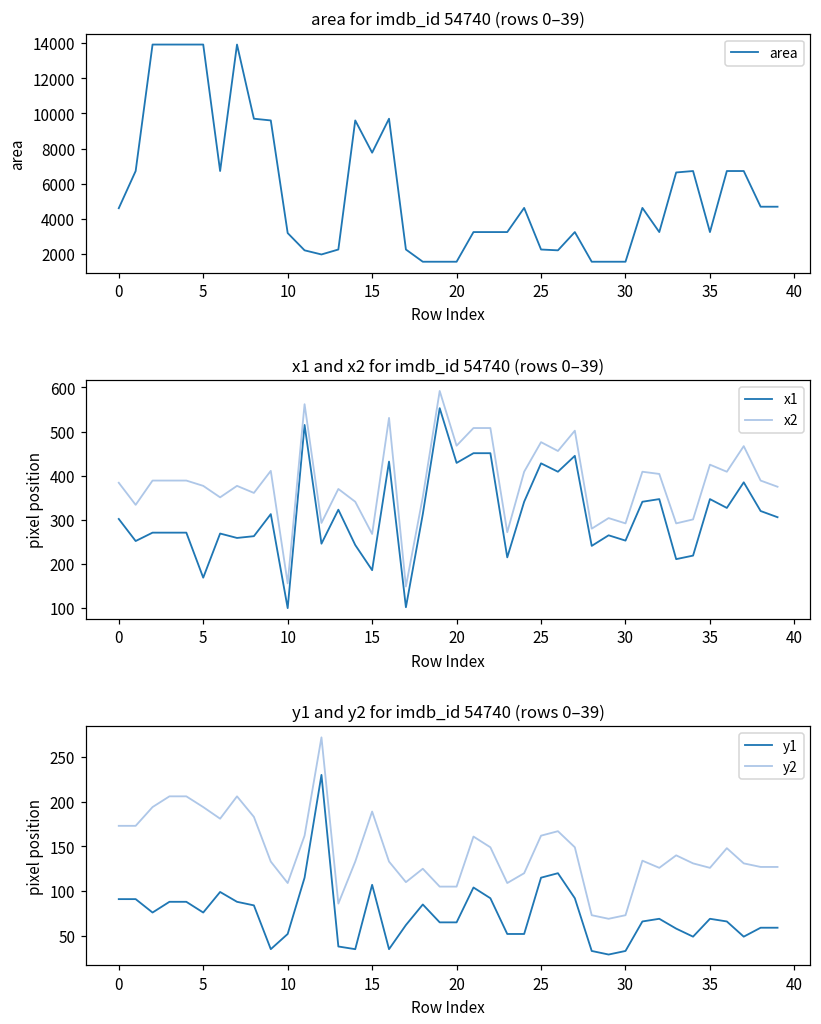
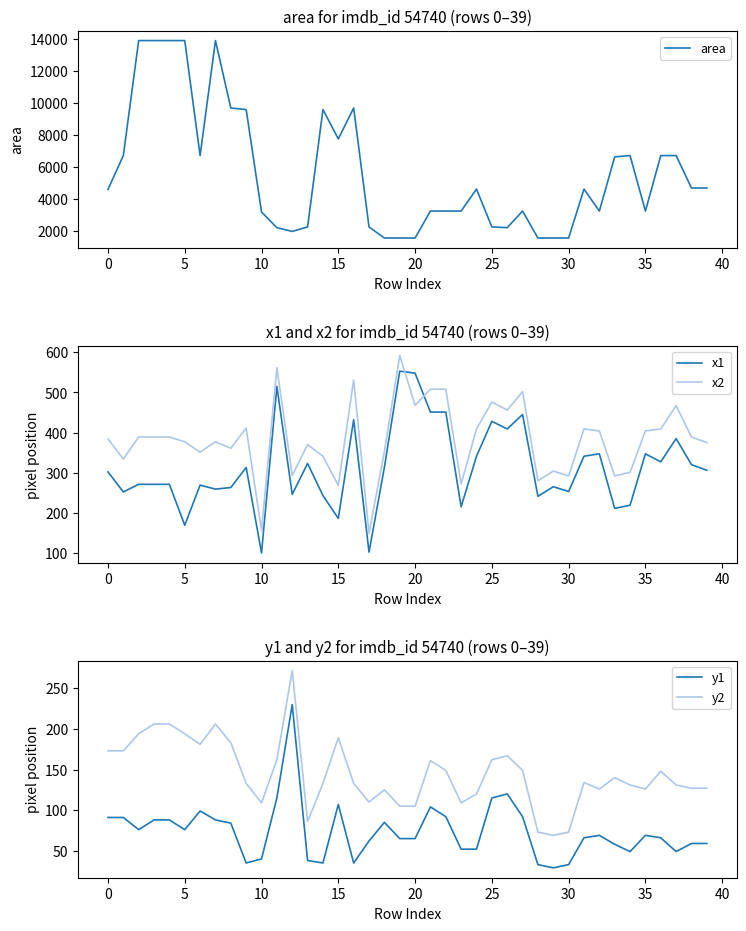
x1 and x2 for imdb_id 54740 (rows 0–39), x1, 20: 430 -> 550
x1 and x2 for imdb_id 54740 (rows 0–39), x2, 35: 430 -> 400
y1 and y2 for imdb_id 54740 (rows 0–39), y1, 10: 50 -> 40
